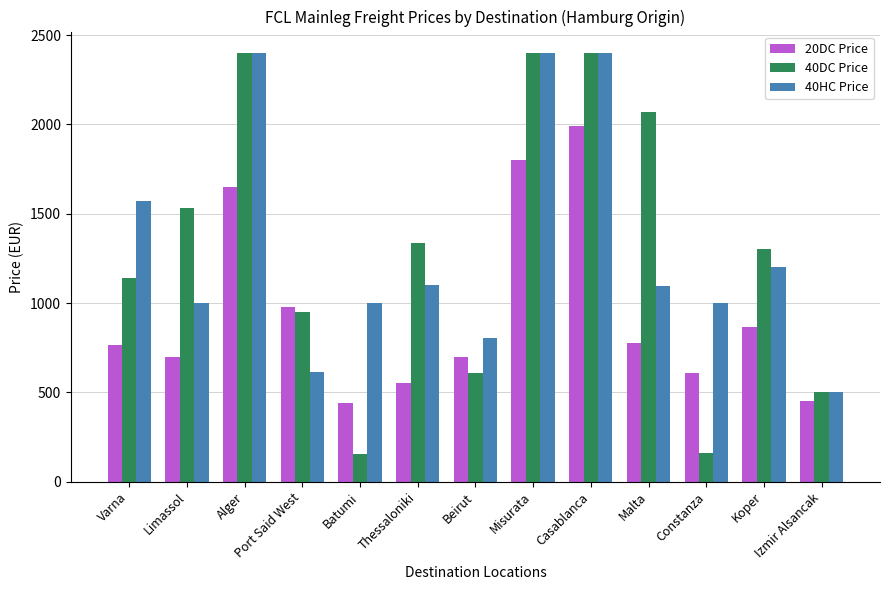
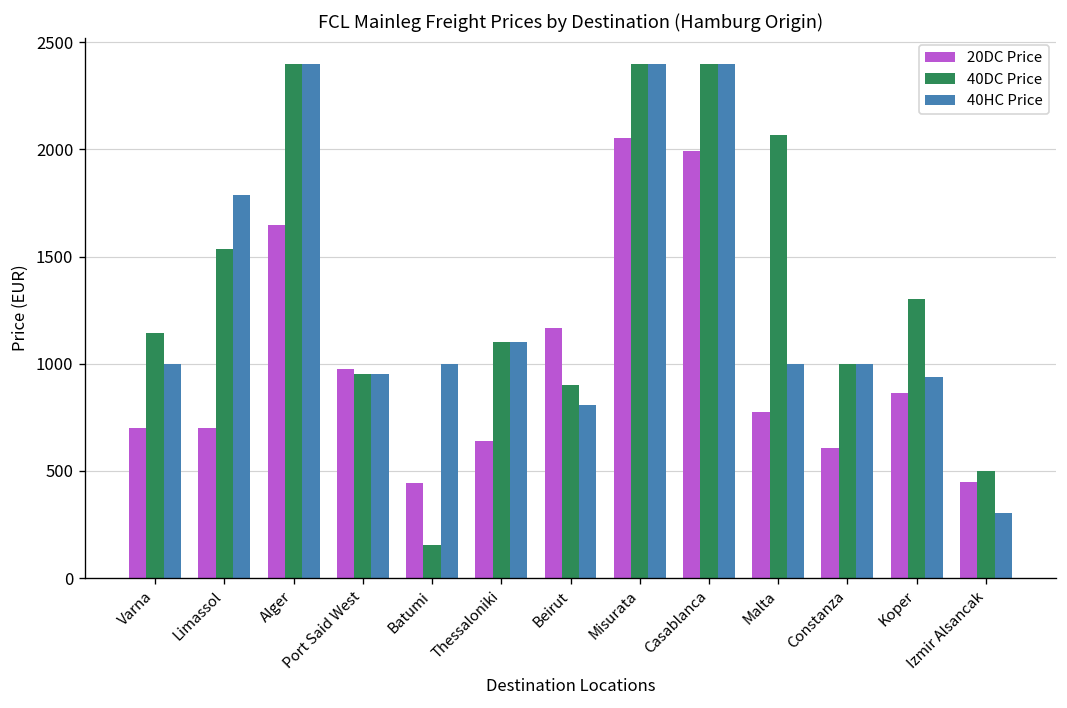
20DC Price, Varna: 770 -> 700
40HC Price, Varna: 1570 -> 1000
40HC Price, Limassol: 1000 -> 1790
40HC Price, Port Said West: 620 -> 950
20DC Price, Thessaloniki: 550 -> 640
40DC Price, Thessaloniki: 1340 -> 1100
20DC Price, Beirut: 700 -> 1170
40DC Price, Beirut: 610 -> 900
20DC Price, Misurata: 1800 -> 2050
40HC Price, Malta: 1090 -> 1000
40DC Price, Constanza: 160 -> 1000
40HC Price, Koper: 1200 -> 940
40HC Price, Izmir Alsancak: 500 -> 300
